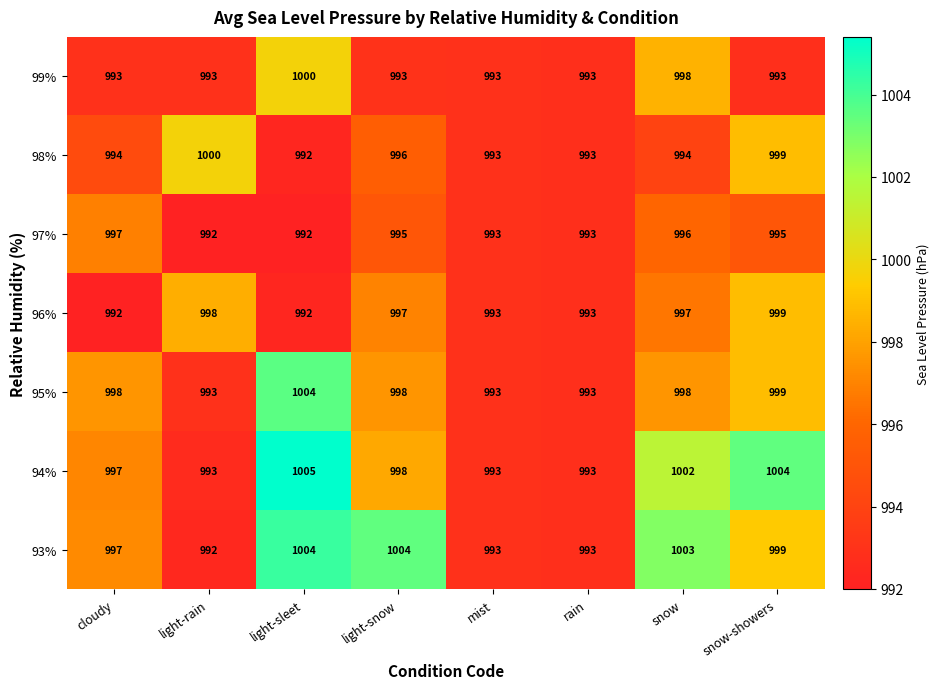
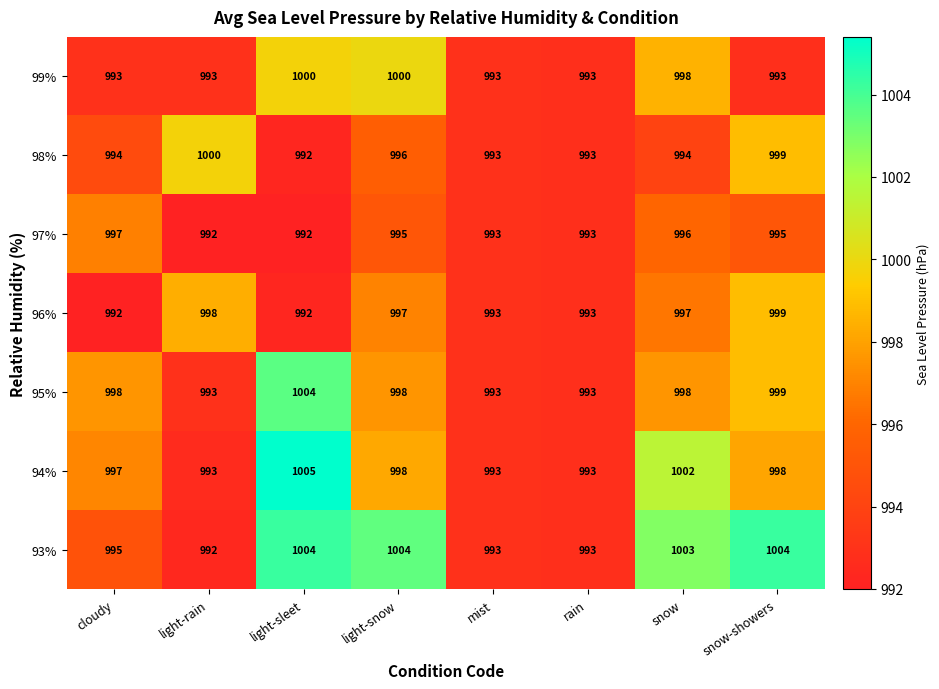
99%, light-snow: 993 -> 1000
94%, snow-showers: 1004 -> 998
93%, cloudy: 997 -> 995
93%, snow-showers: 999 -> 1004
